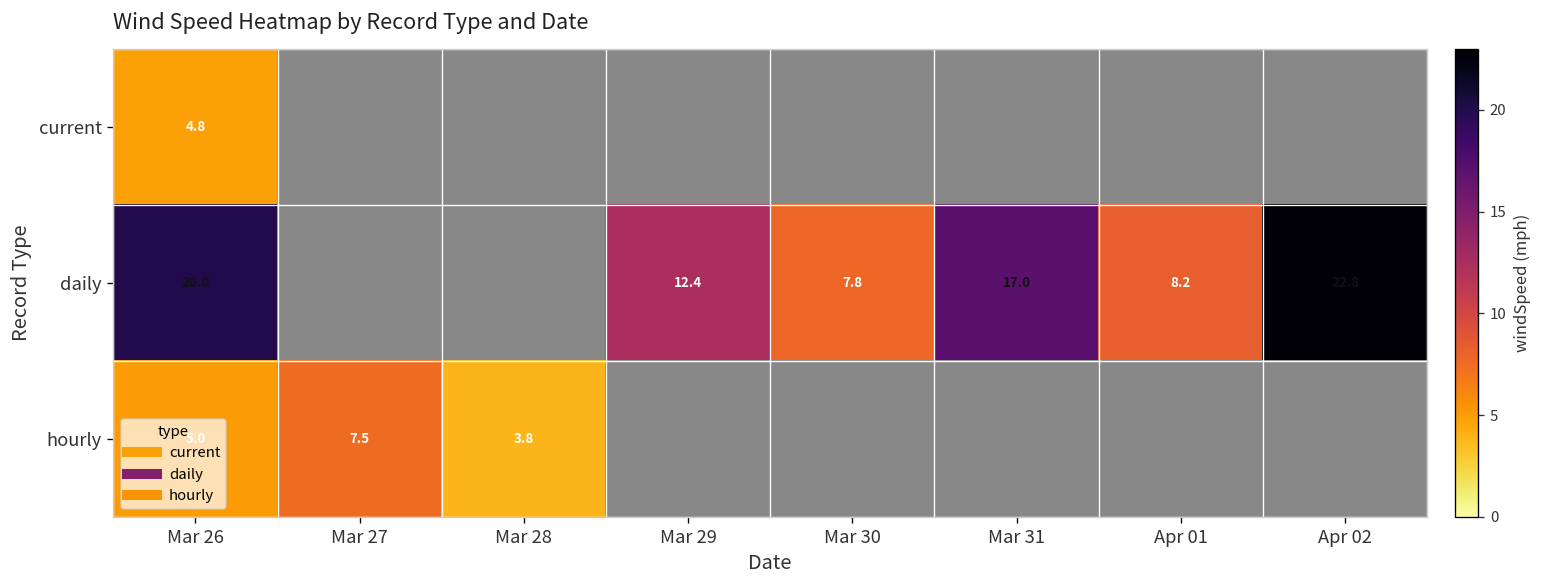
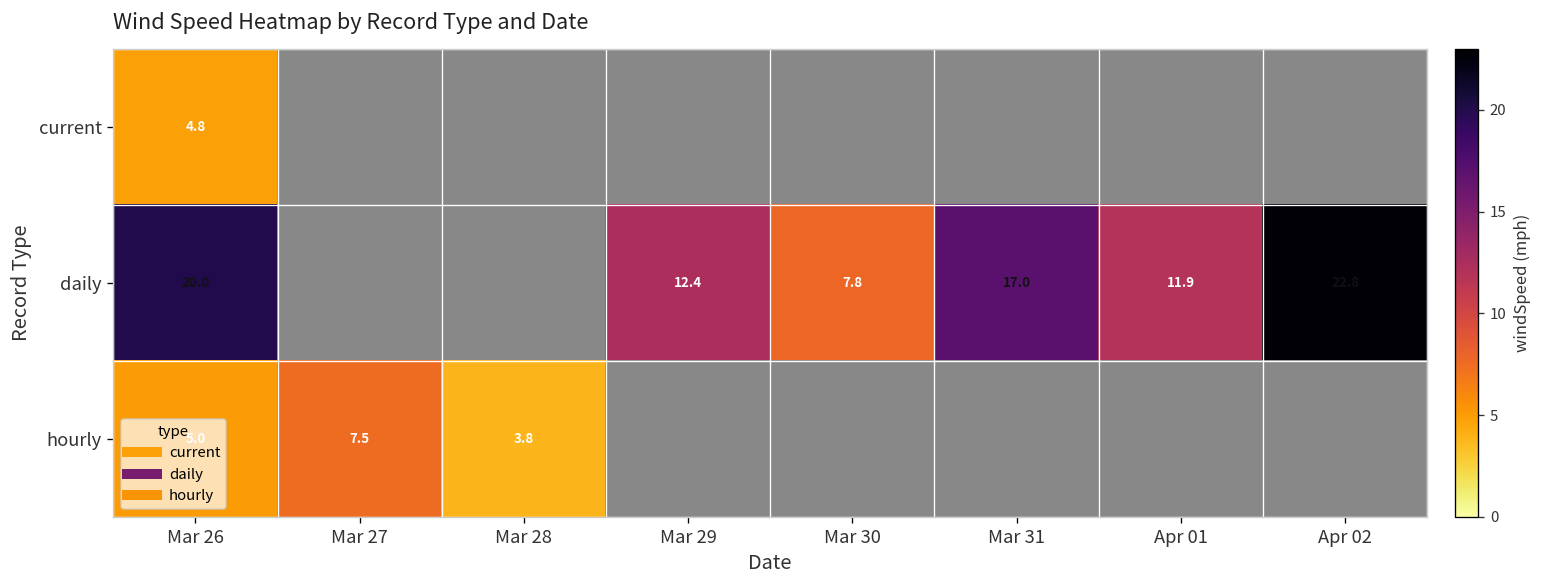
daily, Apr 01: 8.2 -> 11.9
